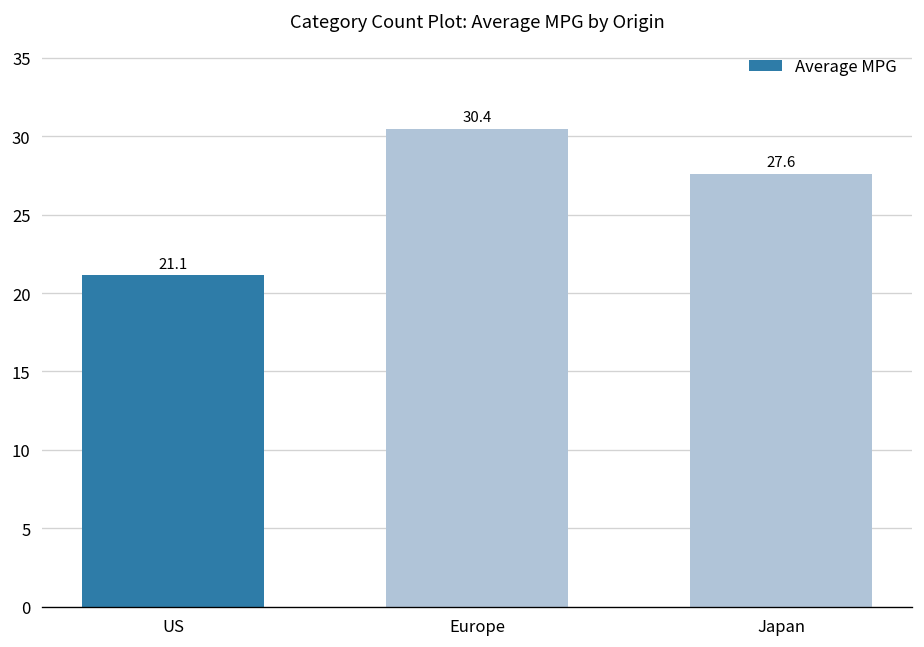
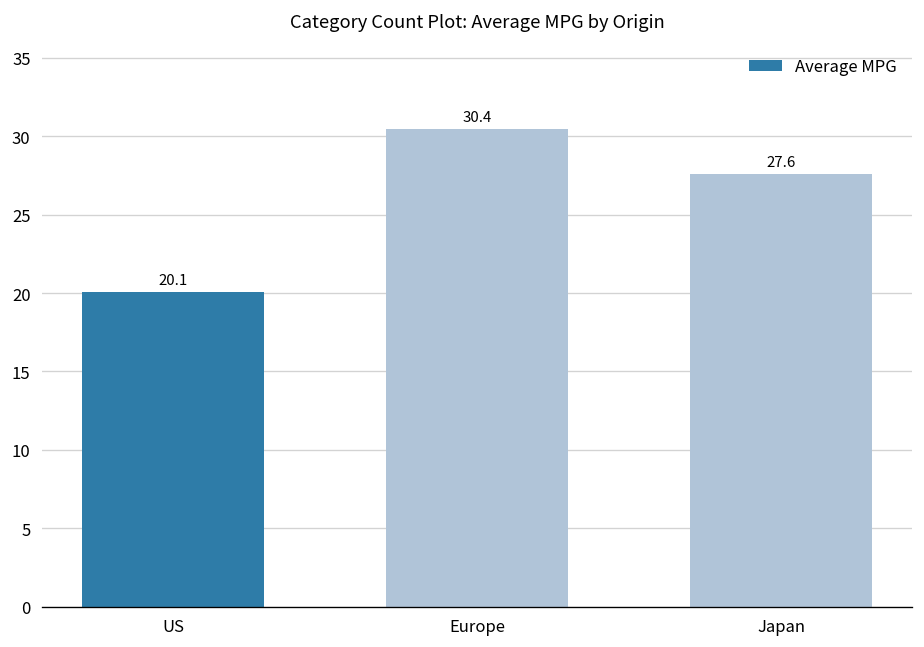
US: 21.1 -> 20.1
